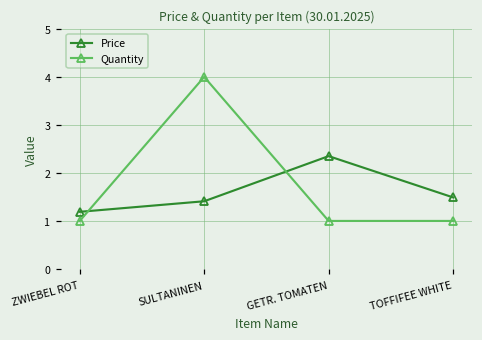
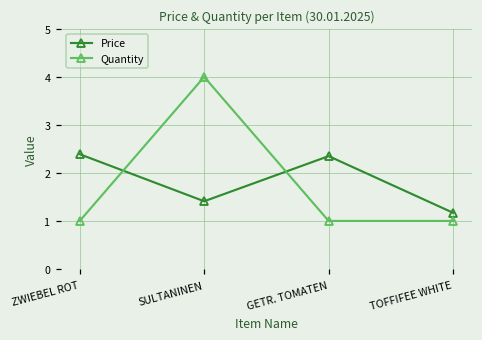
Price, ZWIEBEL ROT: 1.2 -> 2.4
Price, TOFFIFEE WHITE: 1.5 -> 1.2
